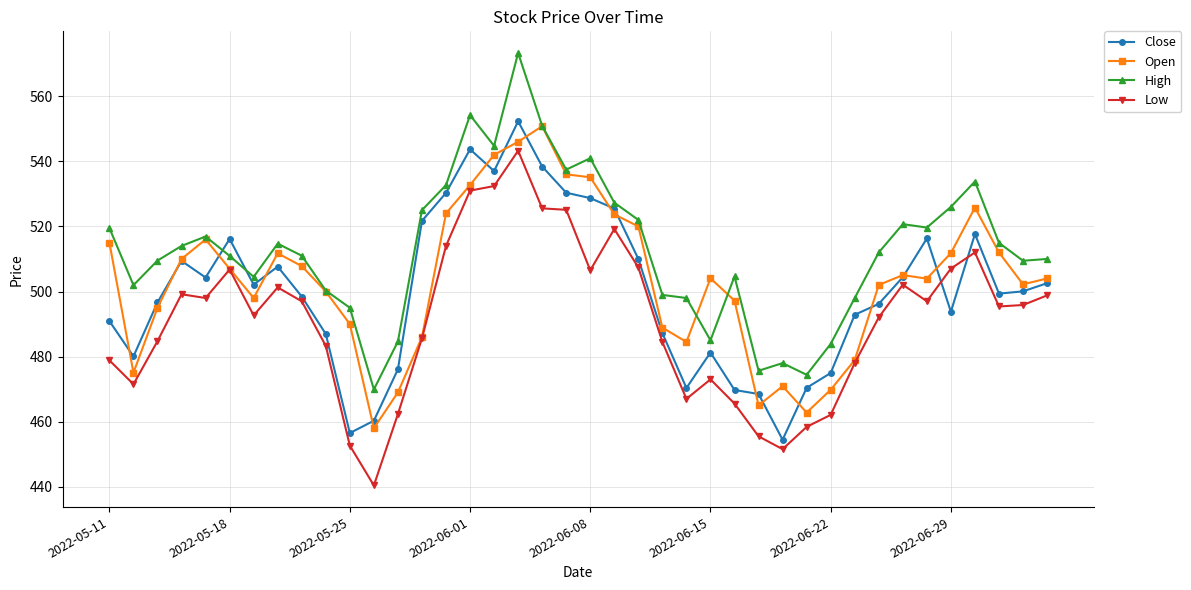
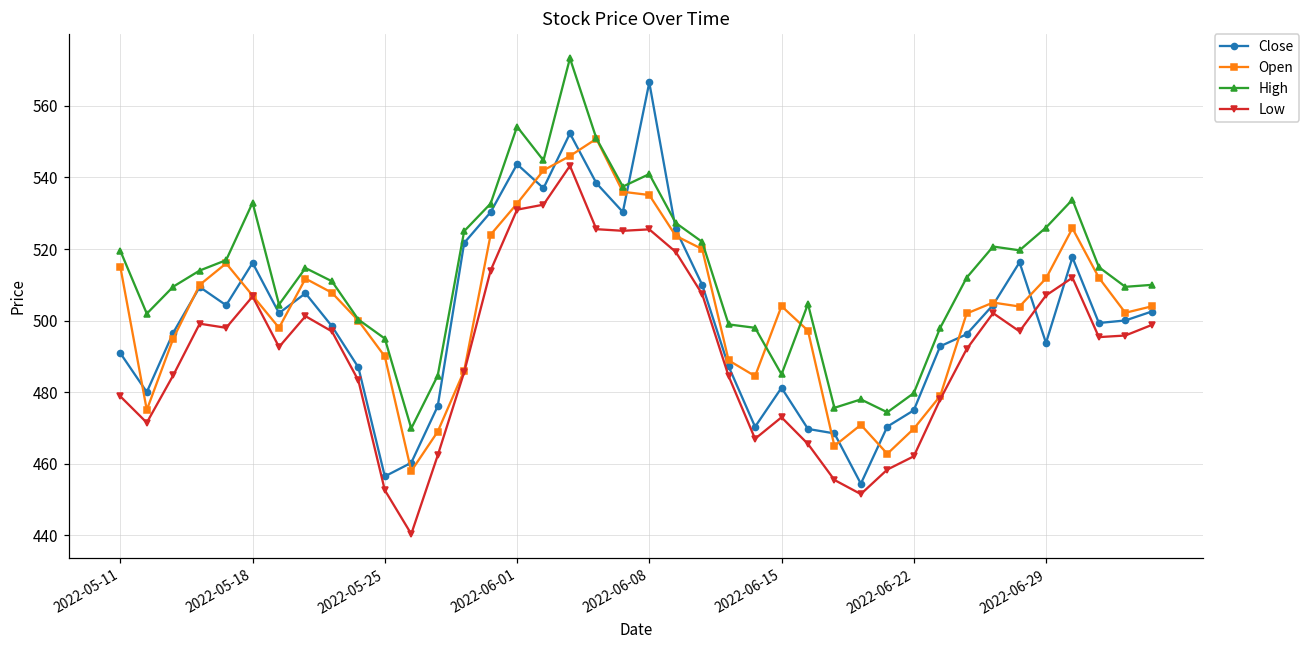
High, 2022-05-18: 511 -> 533
Close, 2022-06-08: 529 -> 567
Low, 2022-06-08: 507 -> 526
High, 2022-06-22: 484 -> 480
